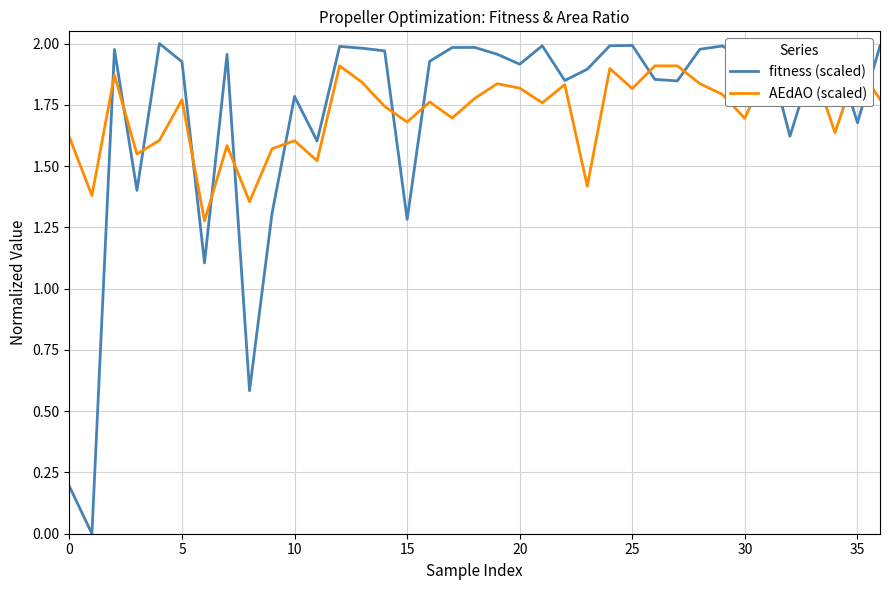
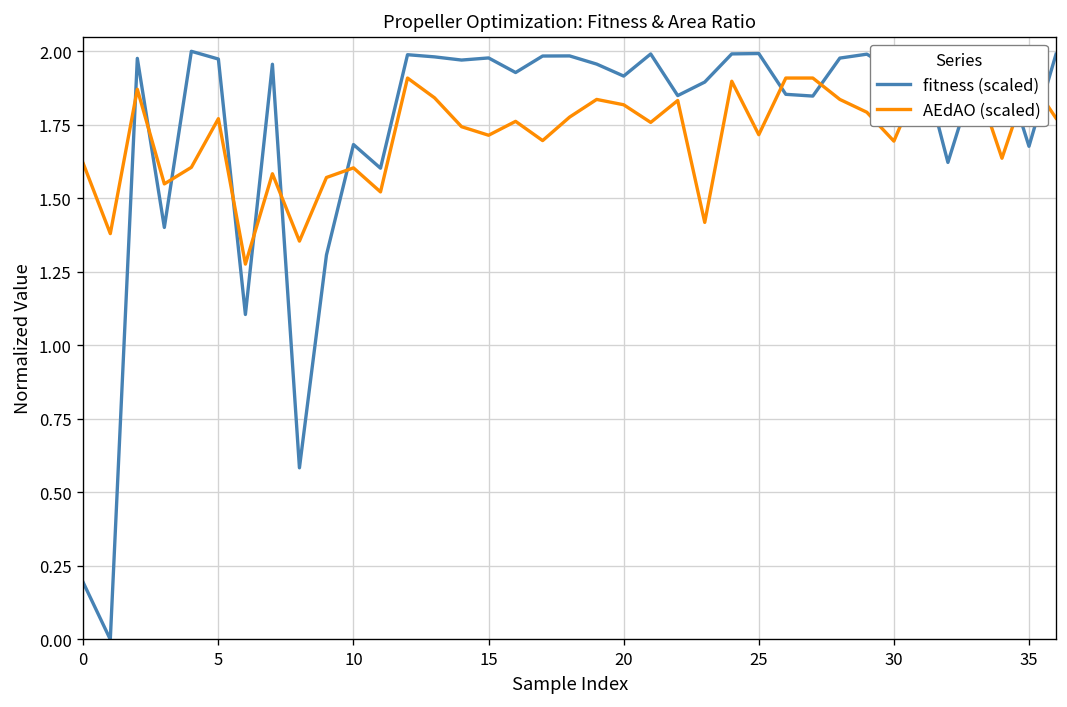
fitness (scaled), 5: 1.93 -> 1.97
fitness (scaled), 10: 1.78 -> 1.68
fitness (scaled), 15: 1.28 -> 1.98
AEdAO (scaled), 15: 1.68 -> 1.71
AEdAO (scaled), 25: 1.82 -> 1.72
